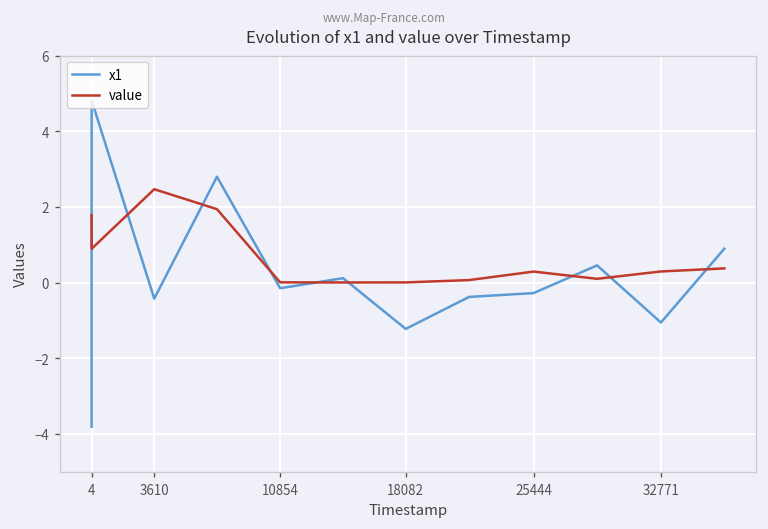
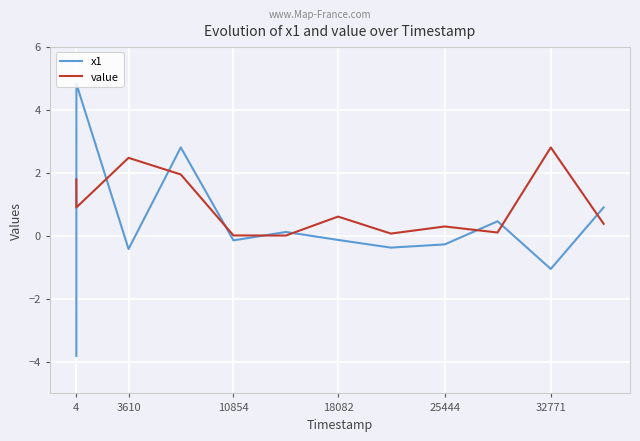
x1, 18082: -1.2 -> -0.1
value, 18082: 0.0 -> 0.6
value, 32771: 0.3 -> 2.8
